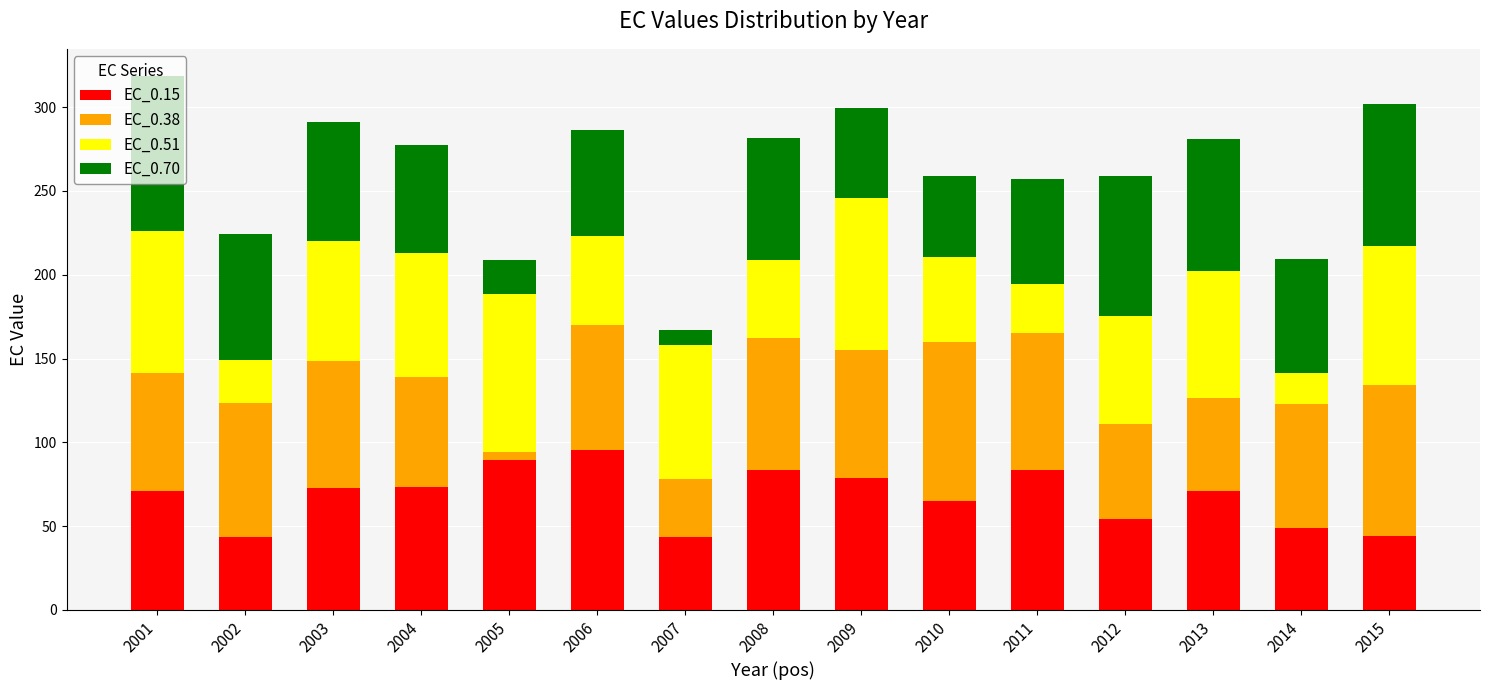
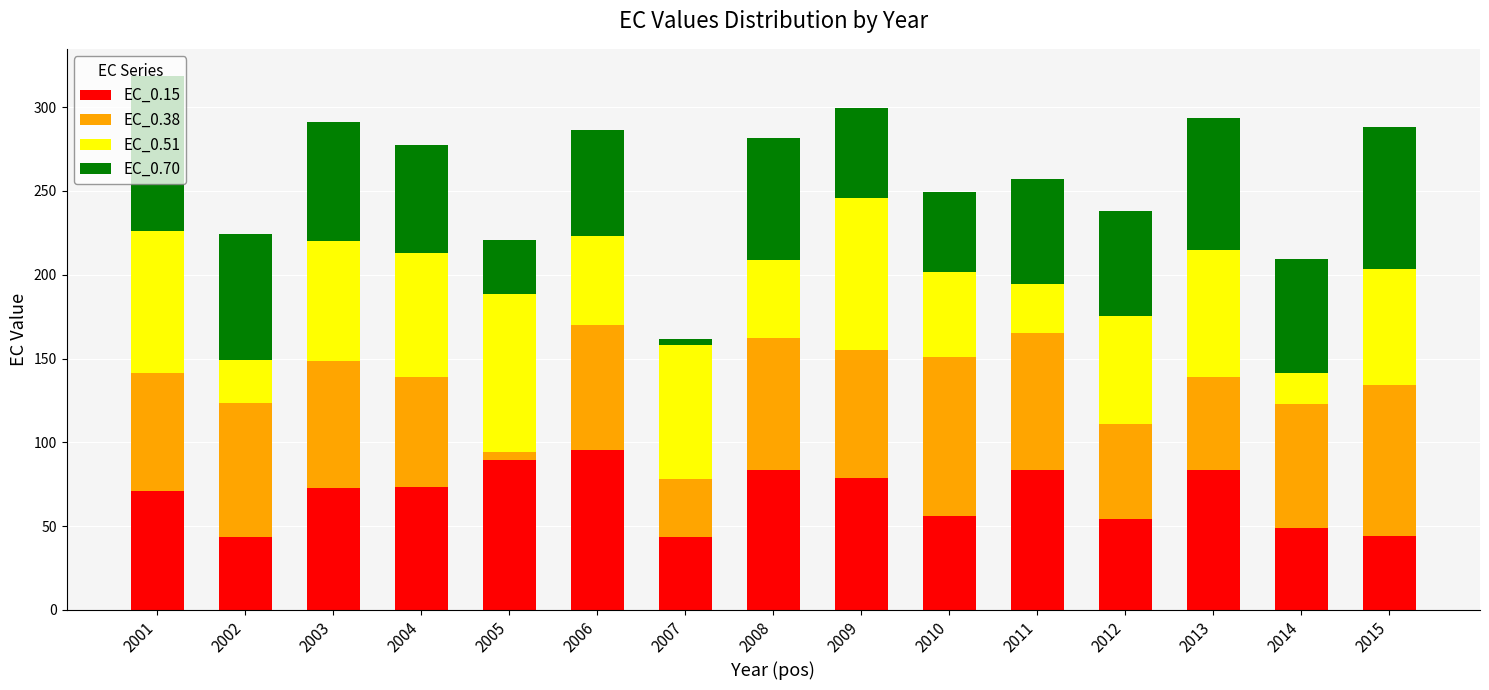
EC_0.70, 2005: 20 -> 32
EC_0.70, 2007: 9 -> 3
EC_0.15, 2010: 65 -> 56
EC_0.70, 2012: 84 -> 63
EC_0.15, 2013: 71 -> 83
EC_0.51, 2015: 83 -> 69
